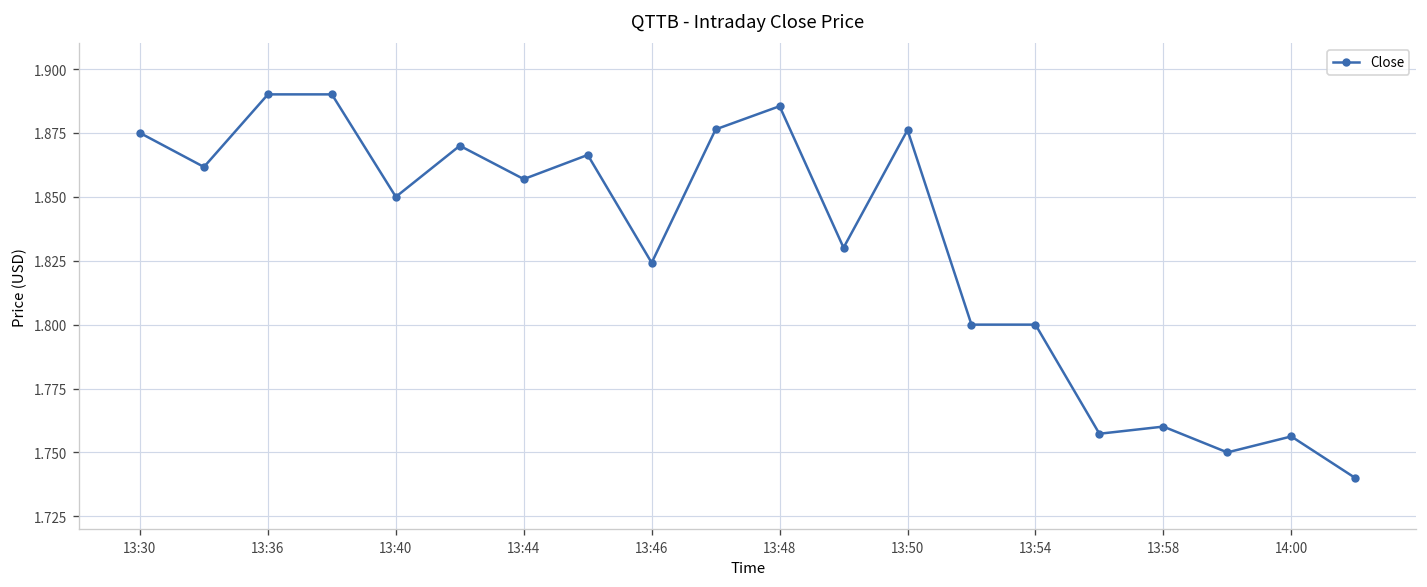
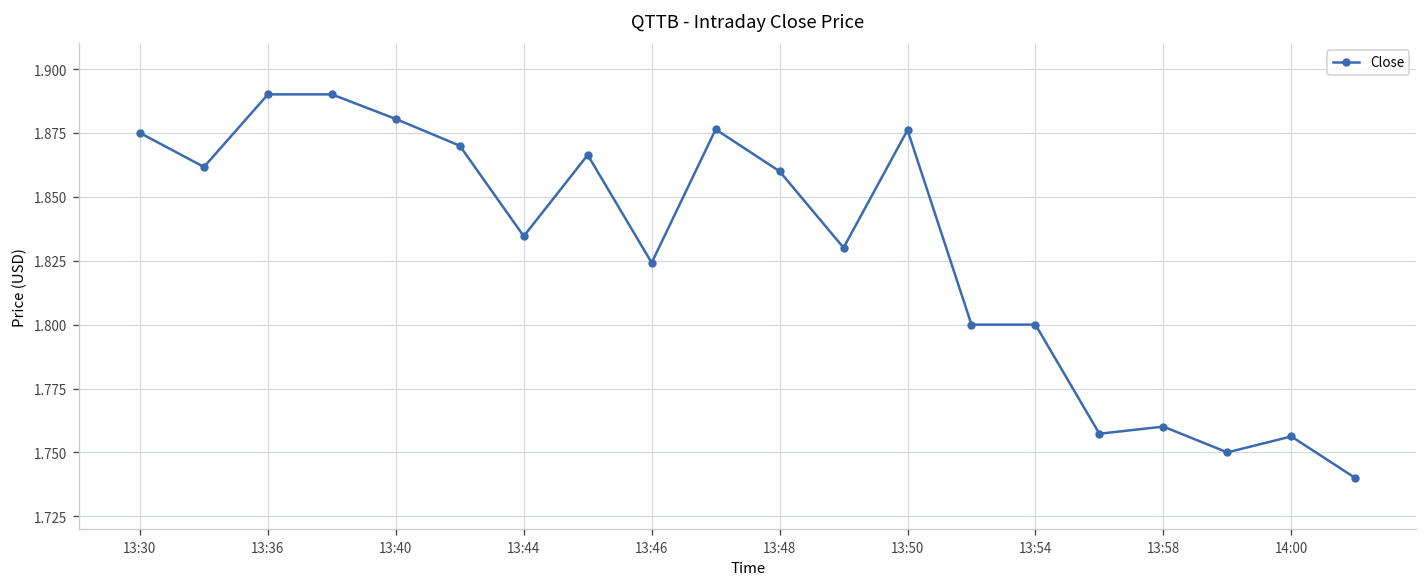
13:40: 1.850 -> 1.880
13:44: 1.857 -> 1.835
13:48: 1.885 -> 1.860
